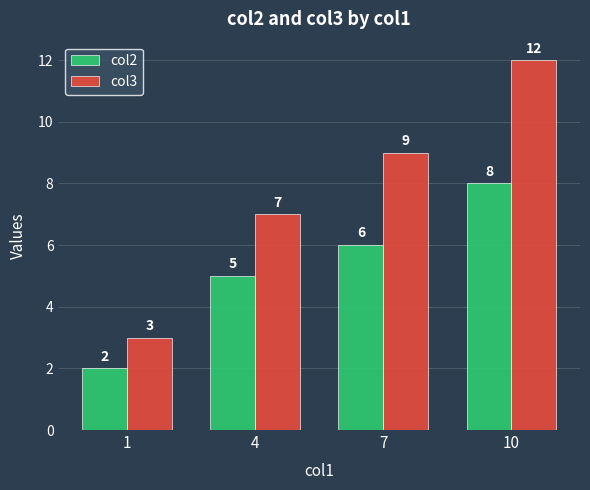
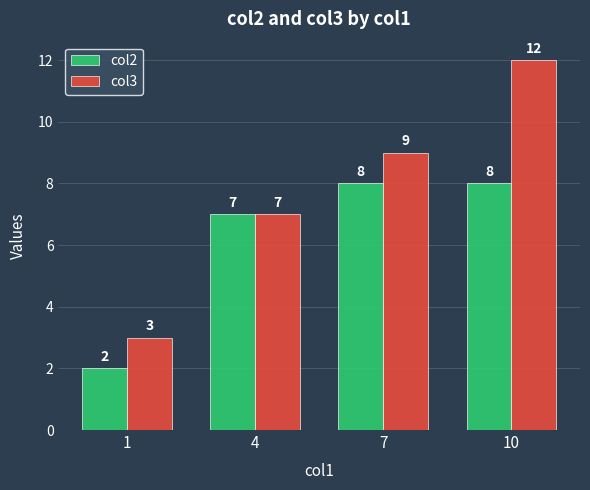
col2, 4: 5 -> 7
col2, 7: 6 -> 8
